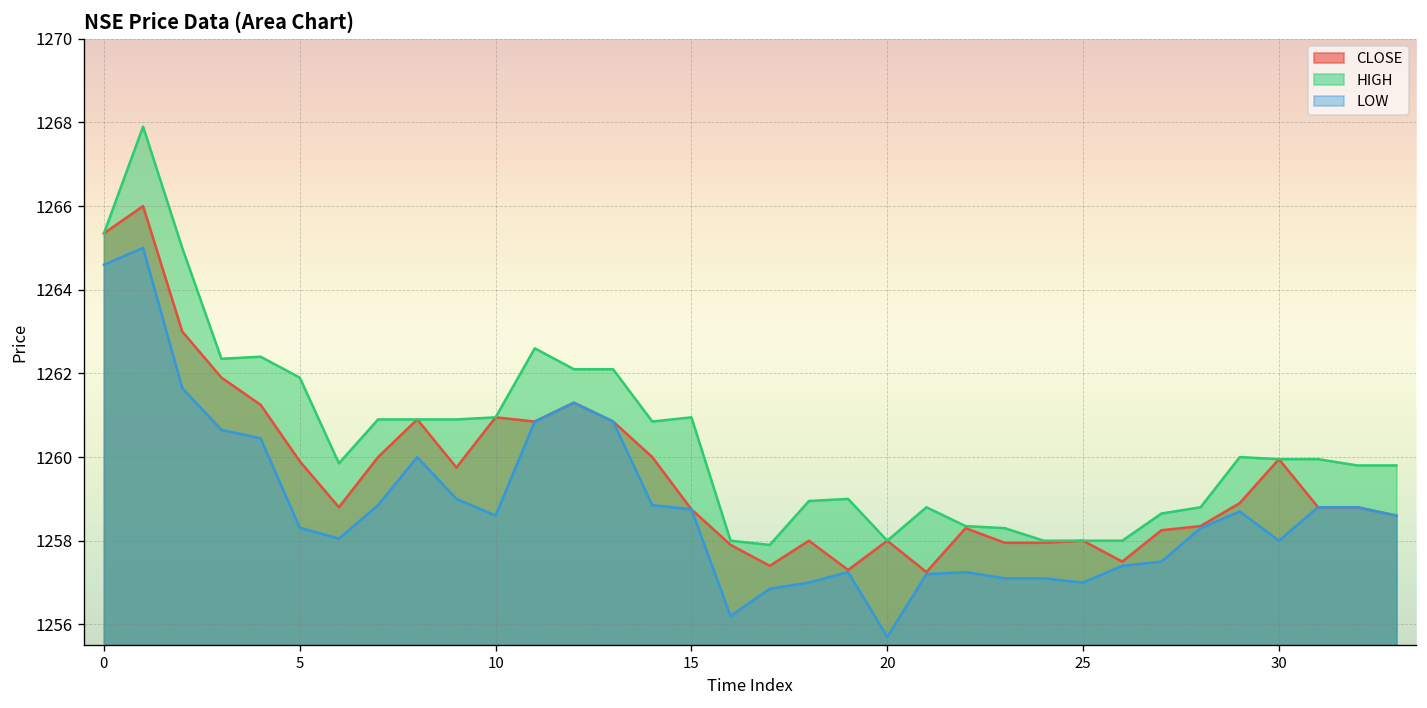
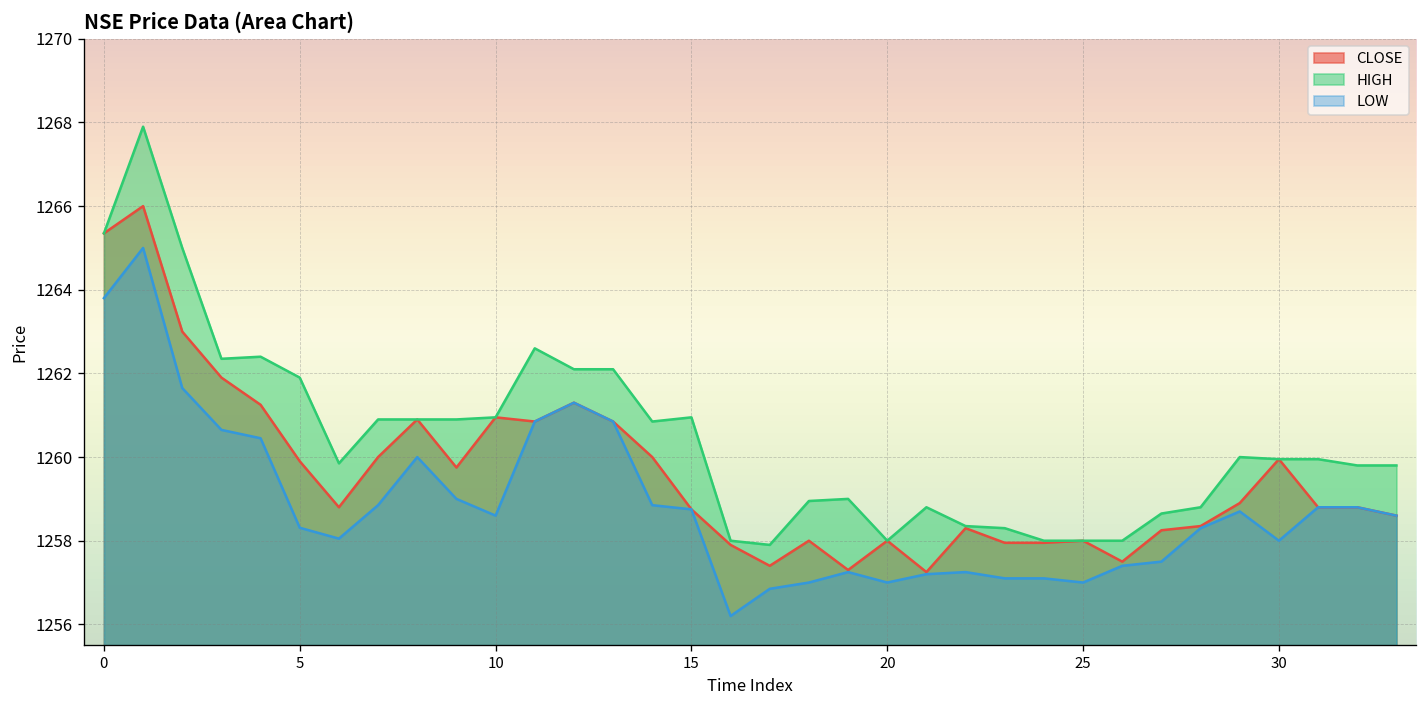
LOW, 0: 1264.6 -> 1263.8
LOW, 20: 1255.7 -> 1257.0
